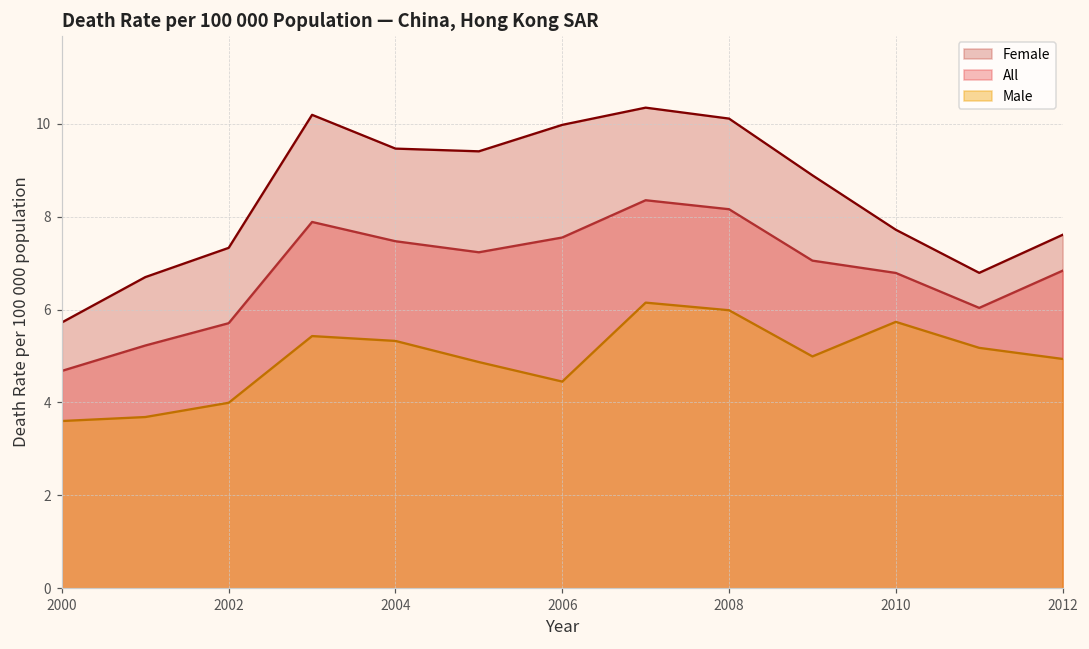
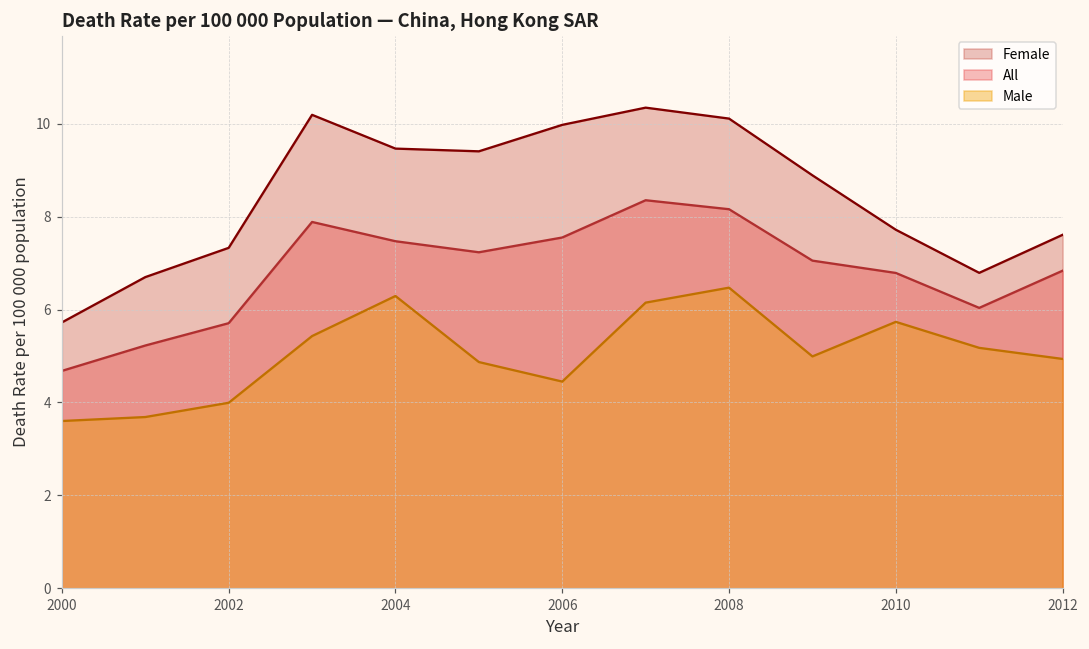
Male, 2004: 5.3 -> 6.3
Male, 2008: 6.0 -> 6.5
